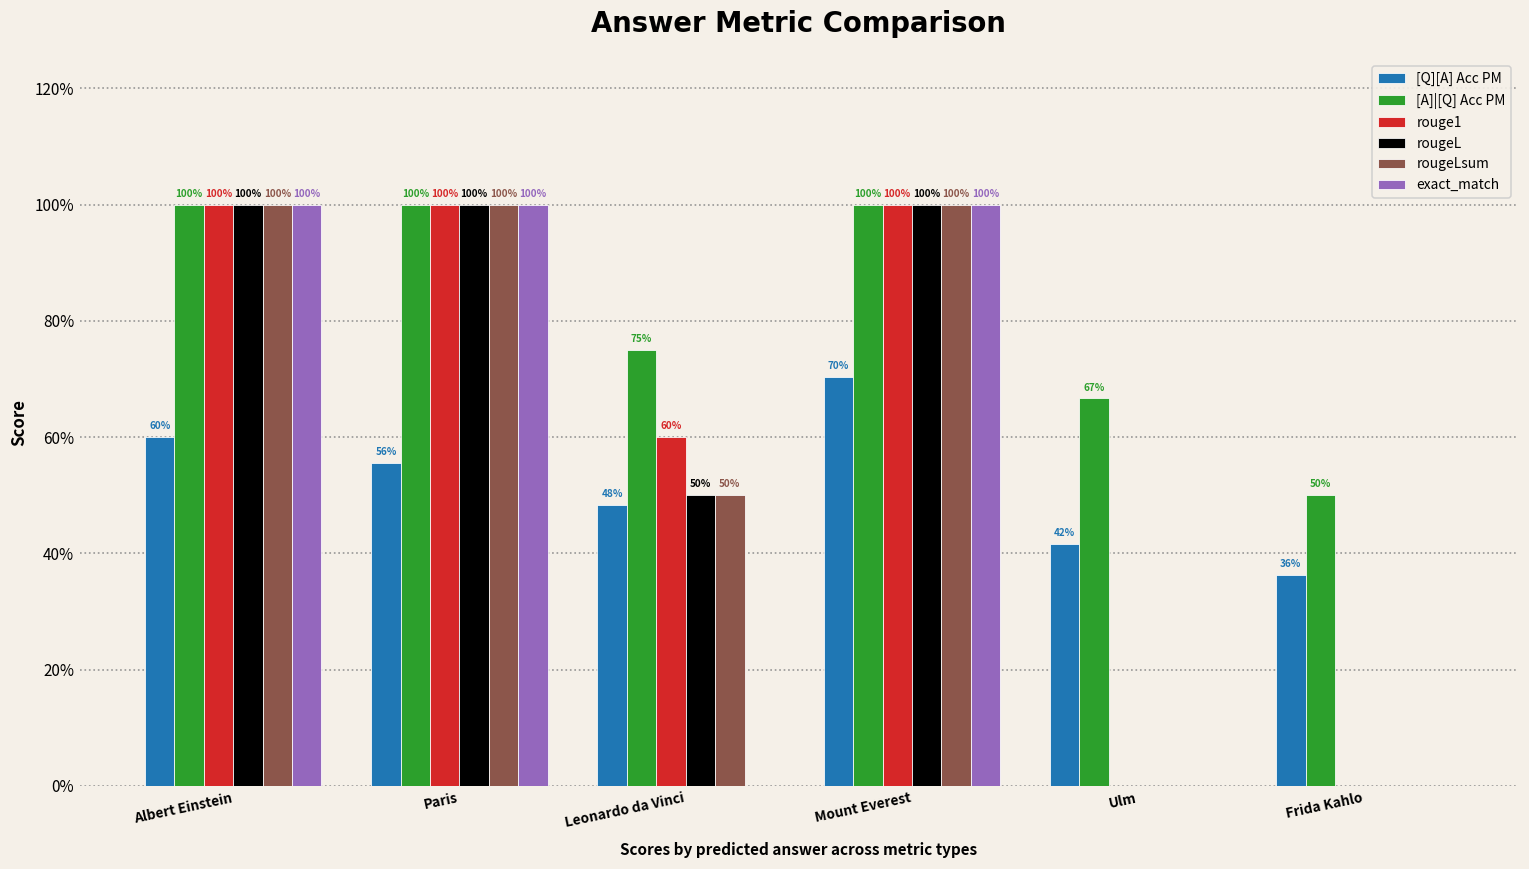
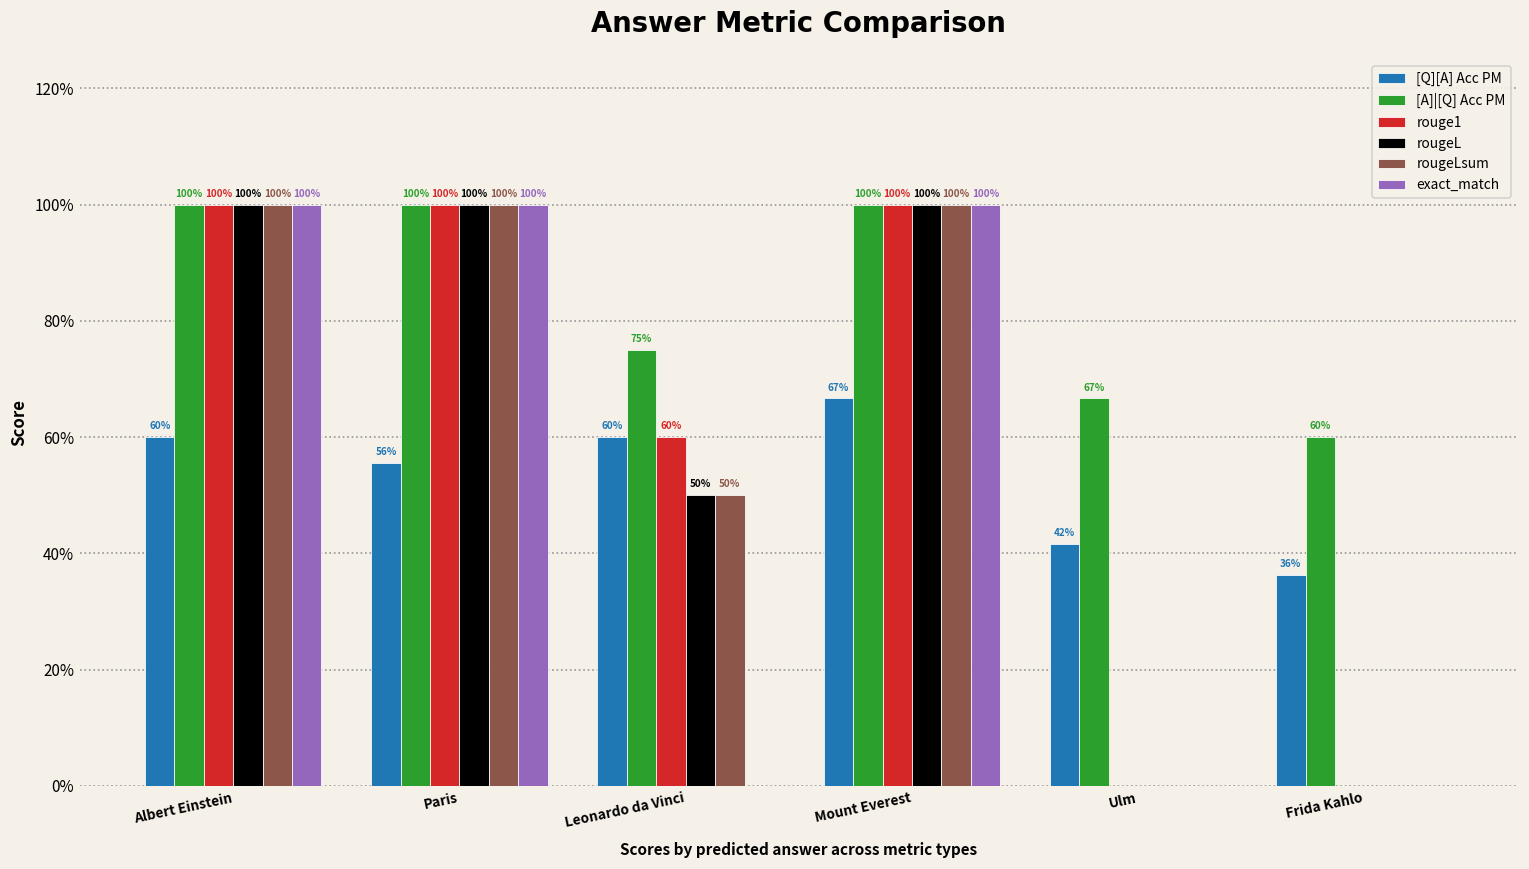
[Q][A] Acc PM, Leonardo da Vinci: 48% -> 60%
[Q][A] Acc PM, Mount Everest: 70% -> 67%
[A]|[Q] Acc PM, Frida Kahlo: 50% -> 60%
